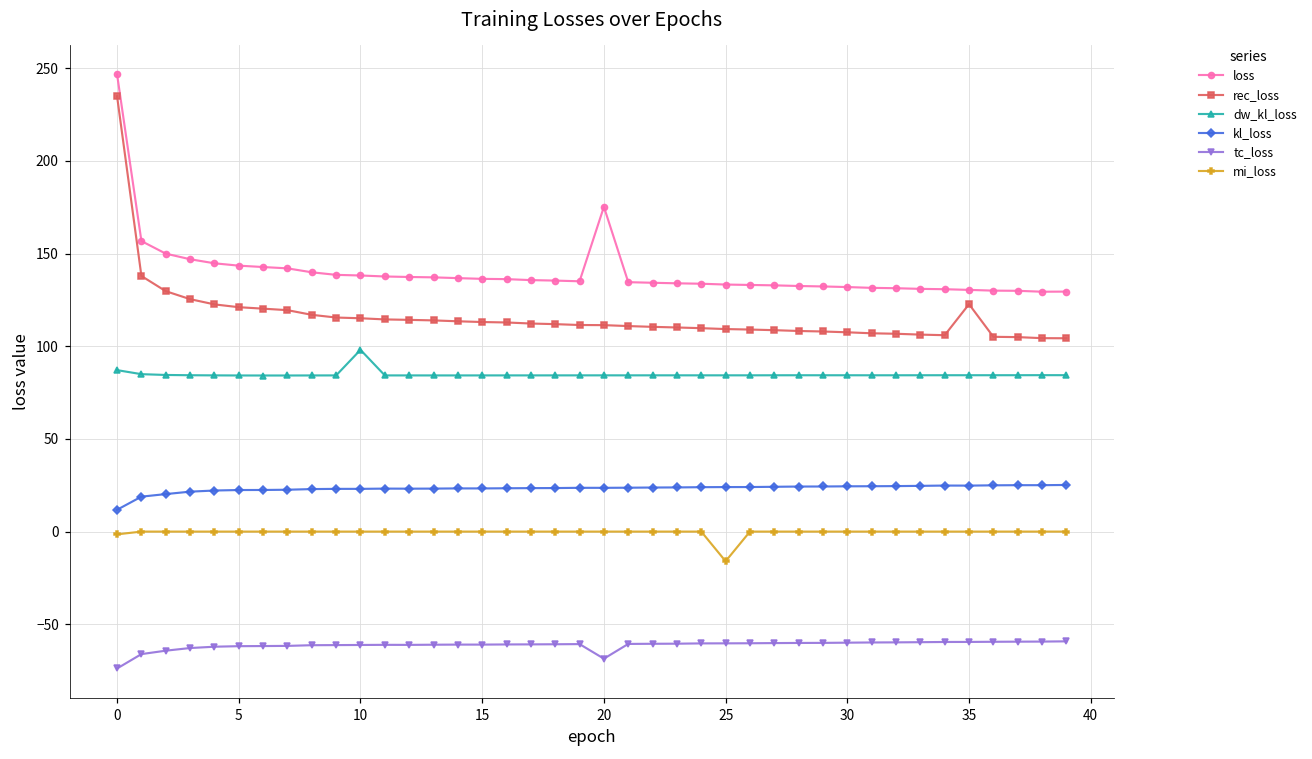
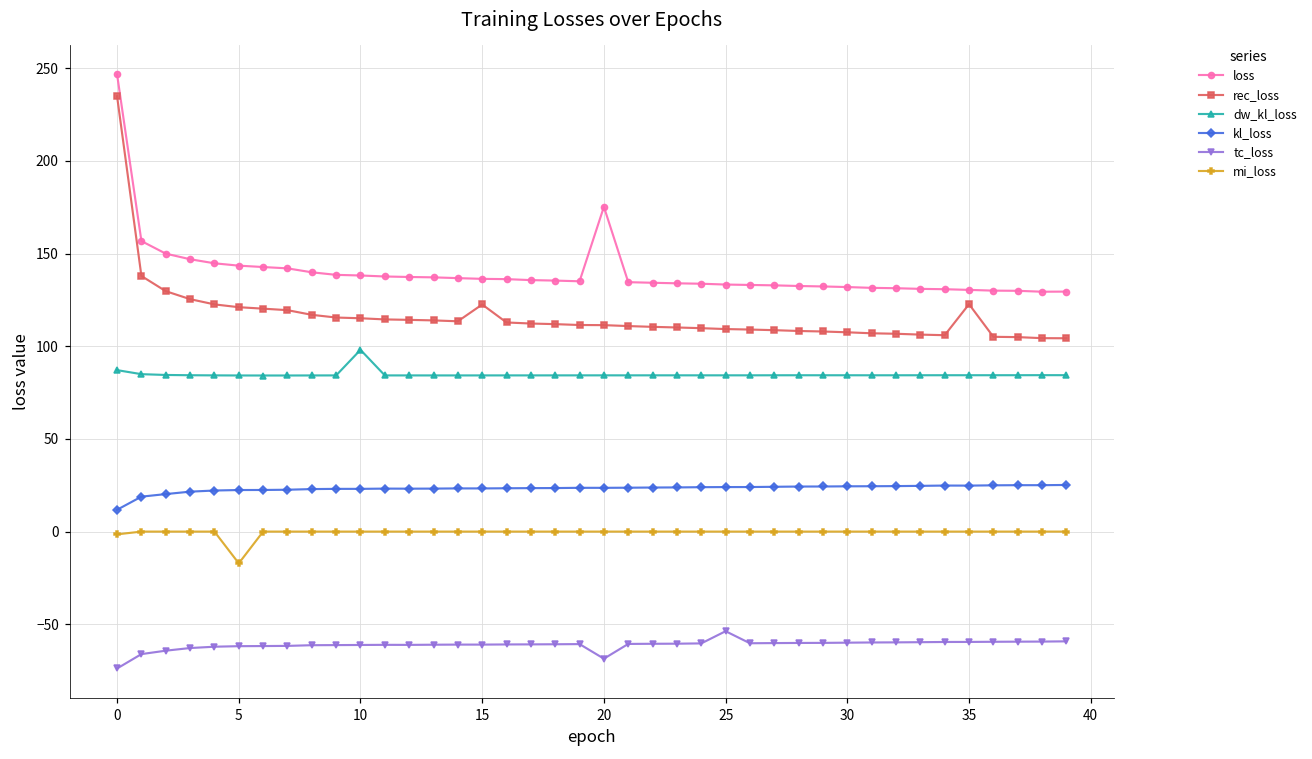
mi_loss, 5: 0 -> -17
rec_loss, 15: 113 -> 123
tc_loss, 25: -60 -> -54
mi_loss, 25: -16 -> 0
